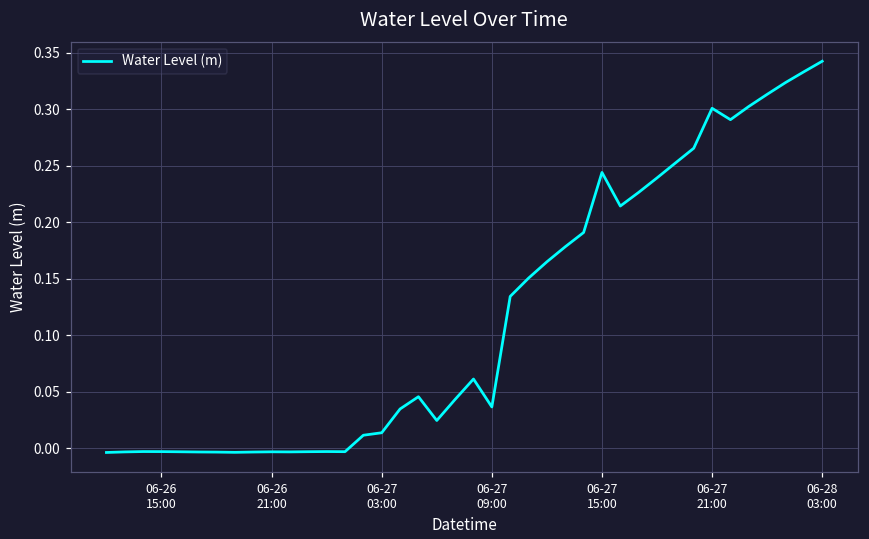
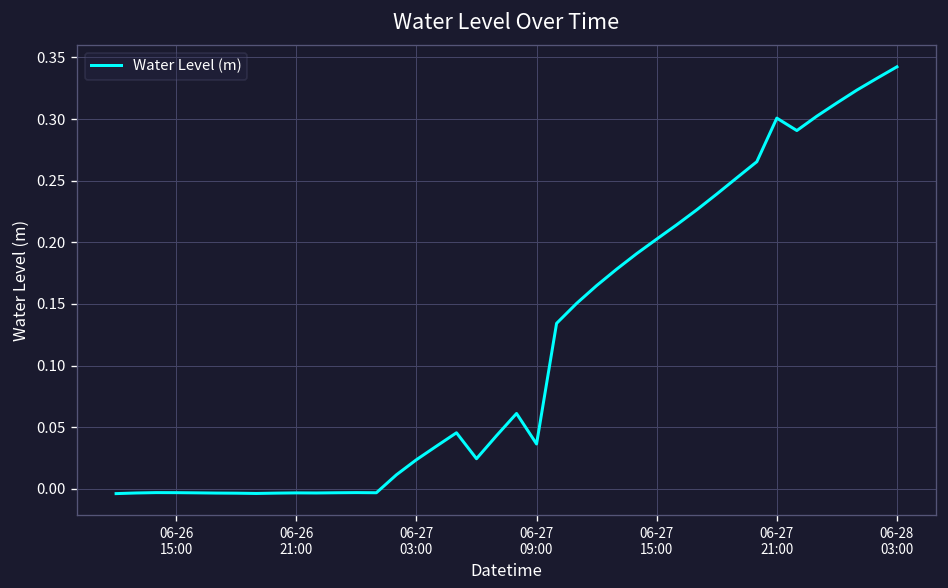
06-27 03:00: 0.014 -> 0.024
06-27 15:00: 0.244 -> 0.203
